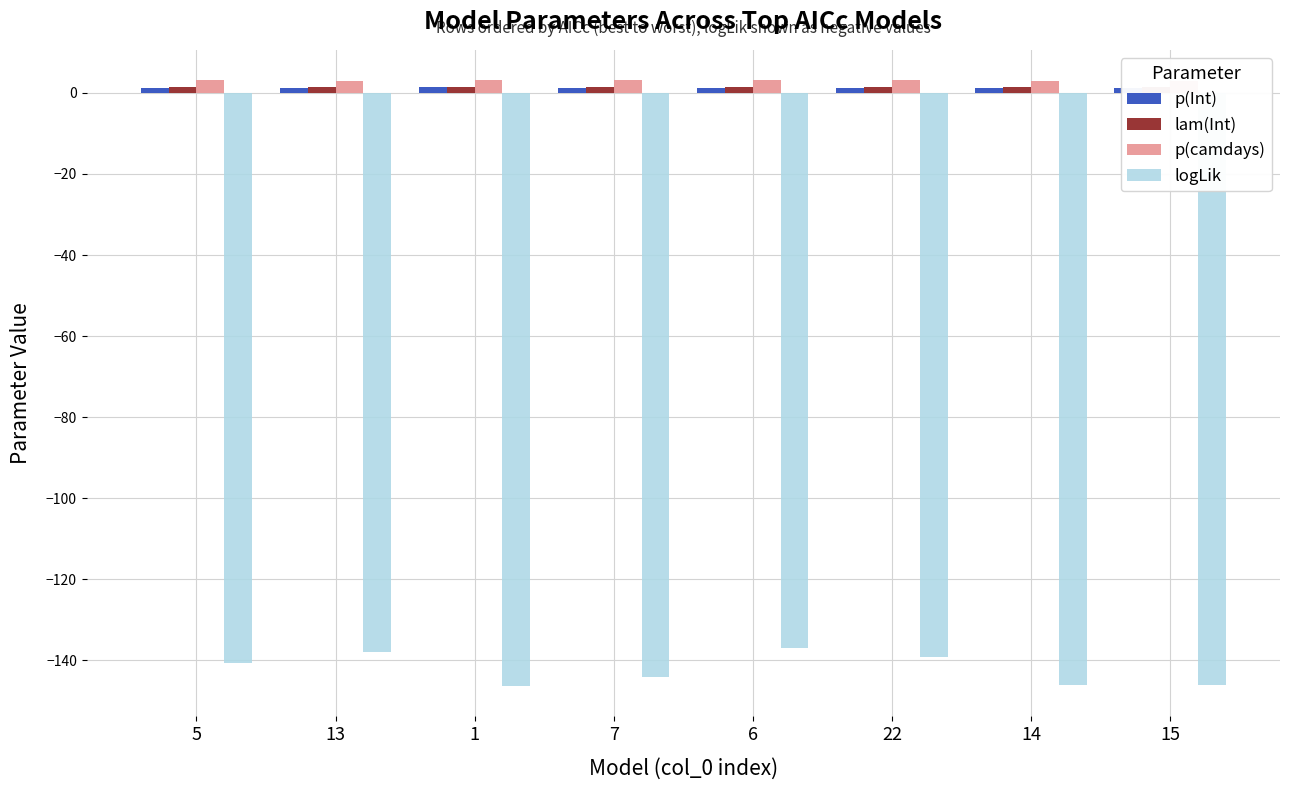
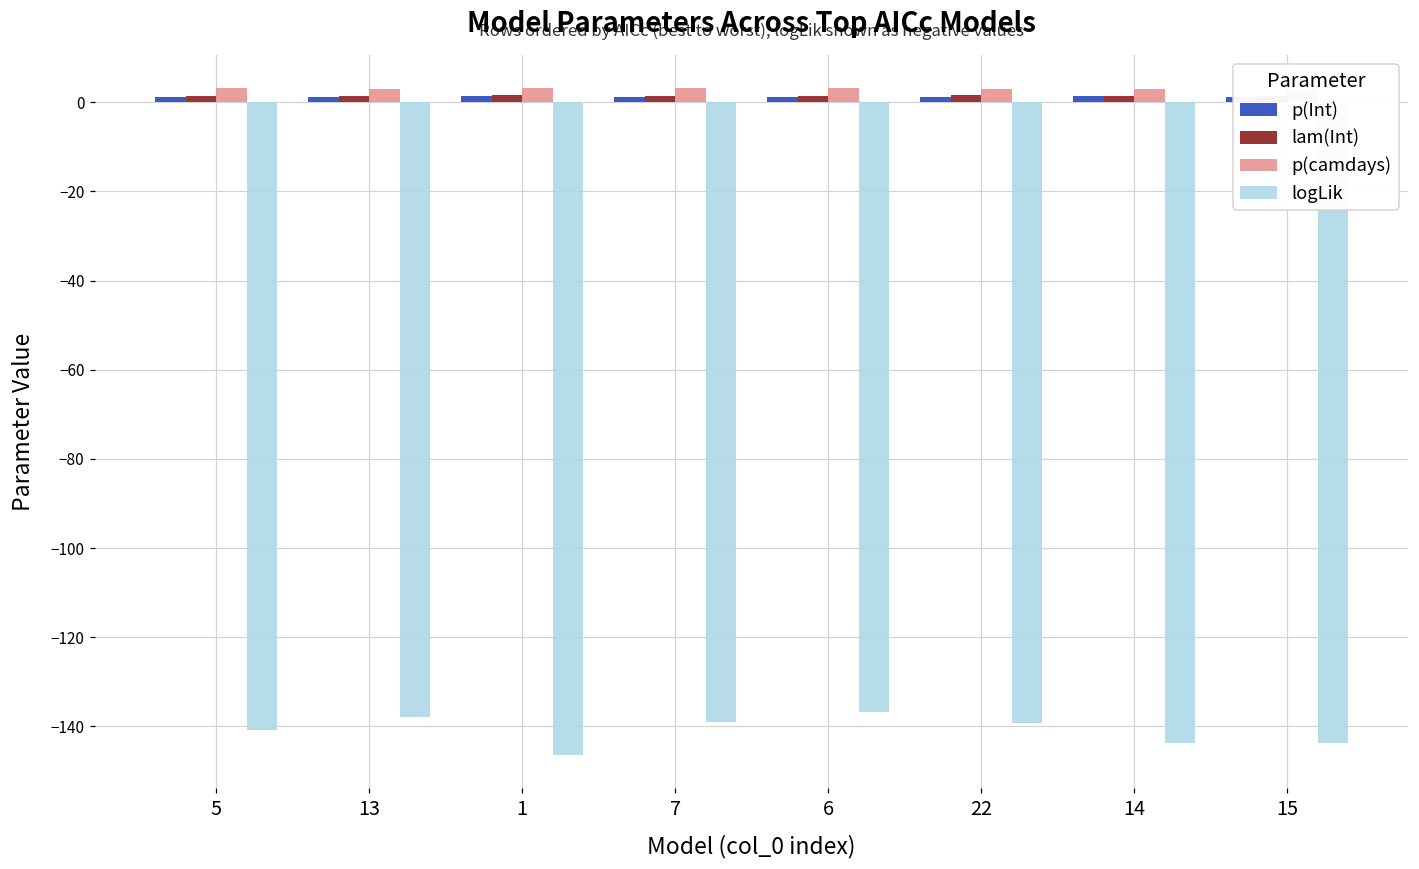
logLik, 7: -144 -> -139
logLik, 14: -146 -> -144
logLik, 15: -146 -> -144
